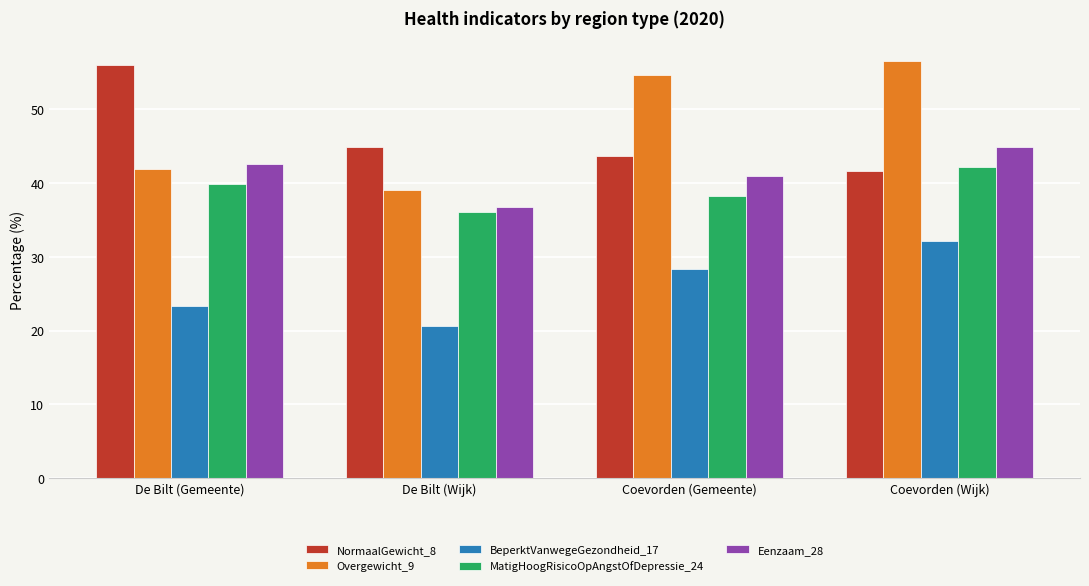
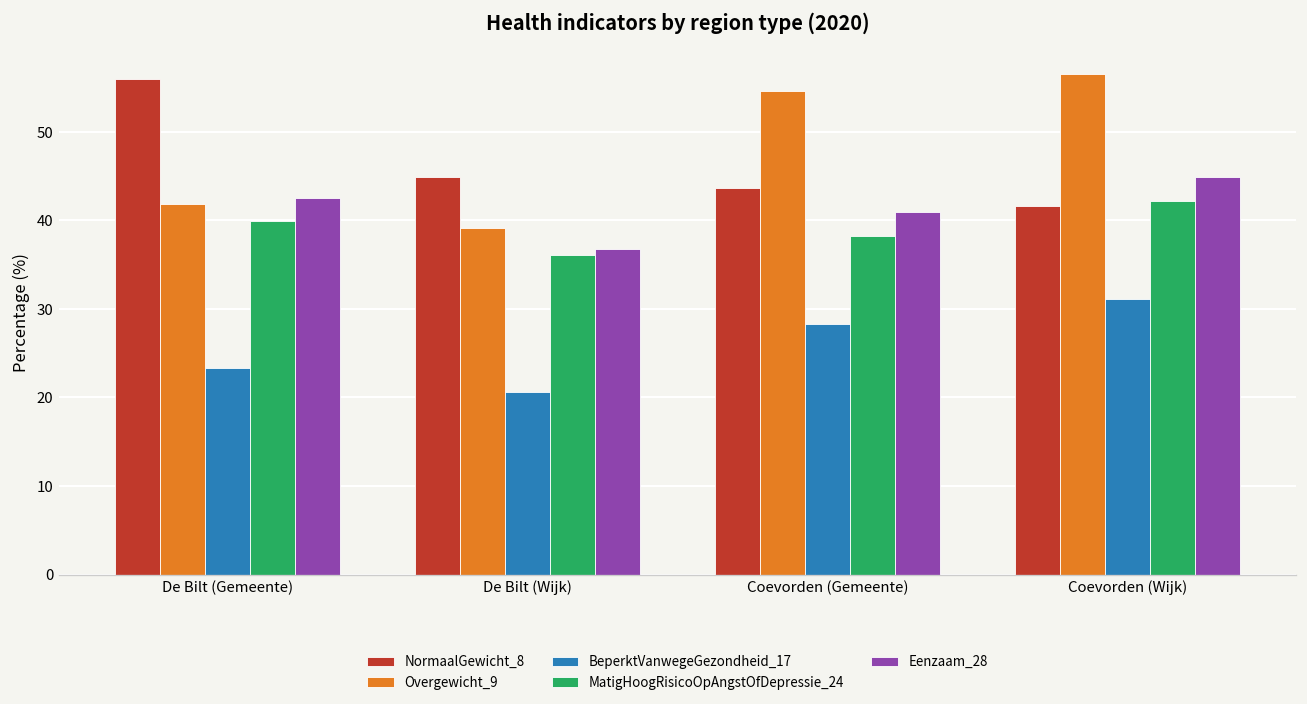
BeperktVanwegeGezondheid_17, Coevorden (Wijk): 32 -> 31
